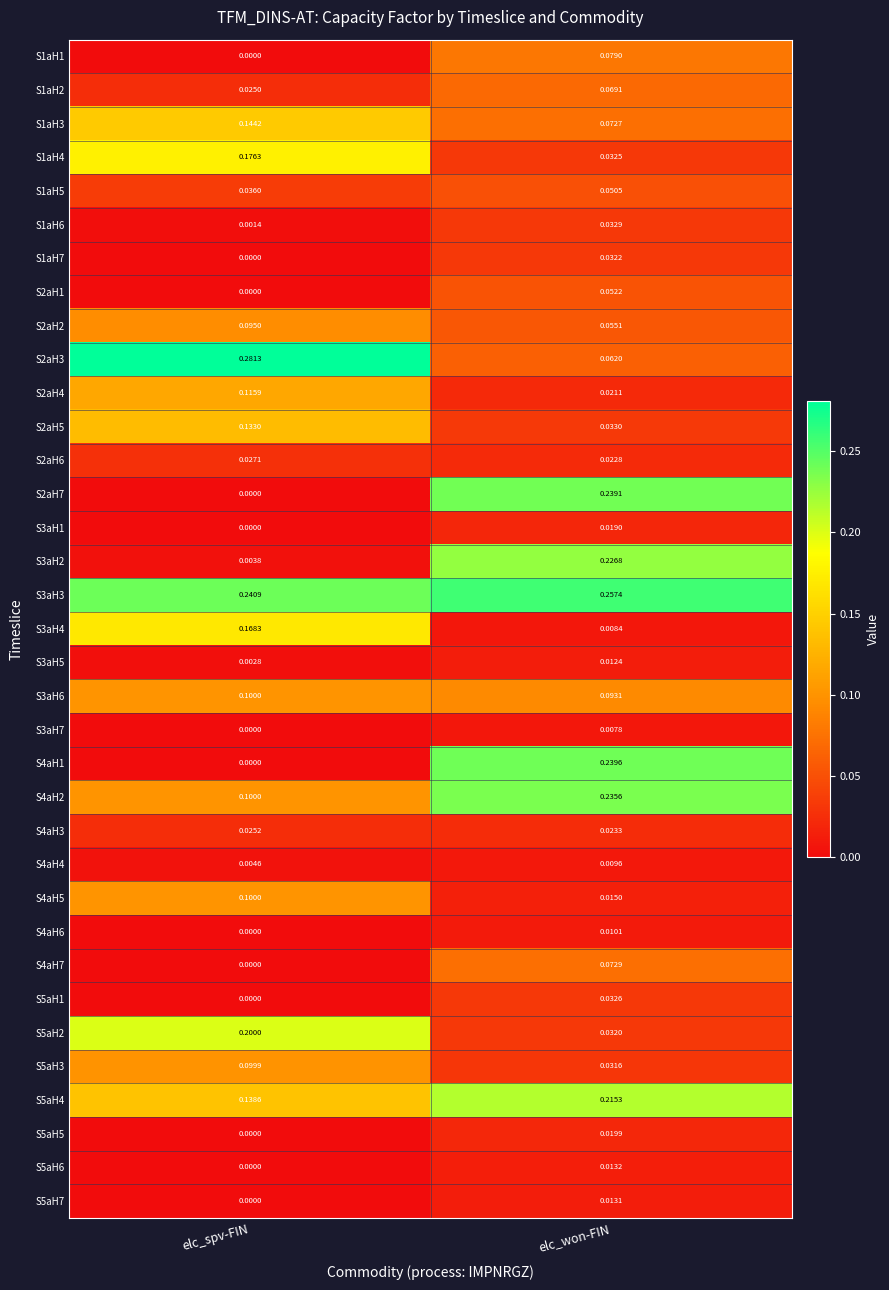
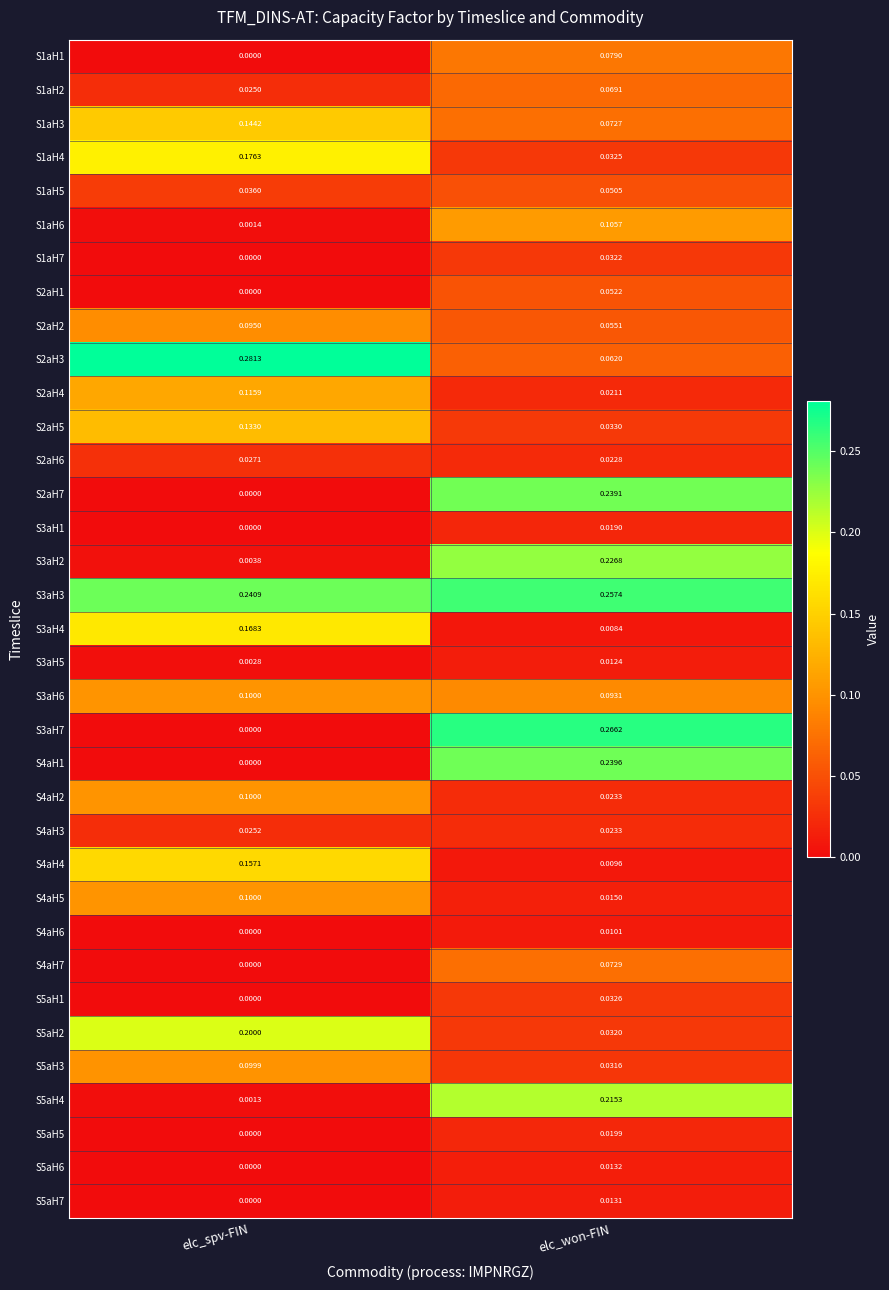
S1aH6, elc_won-FIN: 0.0329 -> 0.1057
S3aH7, elc_won-FIN: 0.0078 -> 0.2662
S4aH2, elc_won-FIN: 0.2356 -> 0.0233
S4aH4, elc_spv-FIN: 0.0046 -> 0.1571
S5aH4, elc_spv-FIN: 0.1386 -> 0.0013
